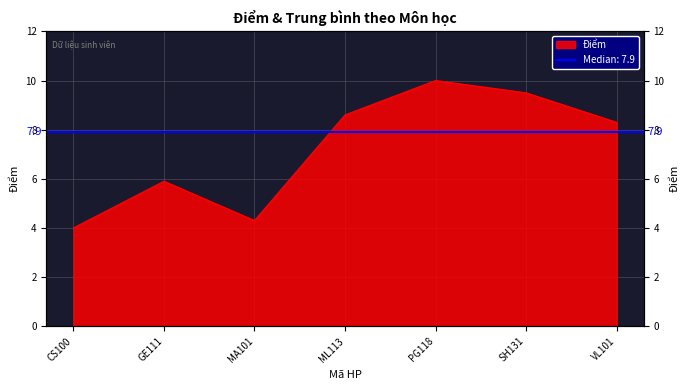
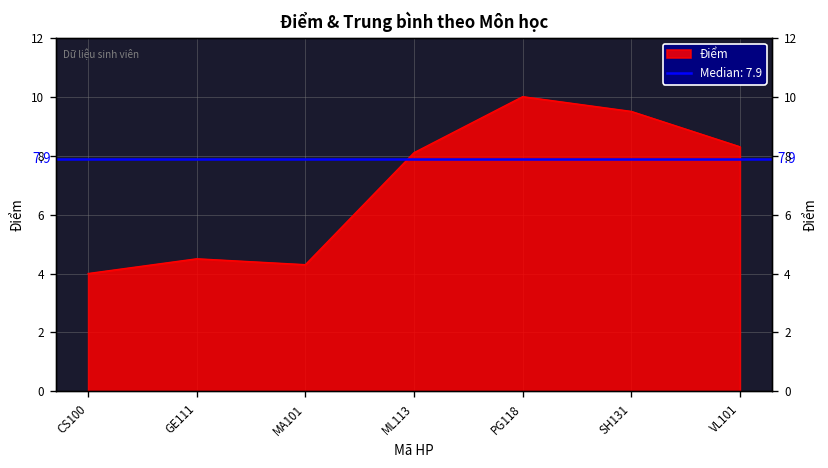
GE111: 5.9 -> 4.5
ML113: 8.6 -> 8.1
